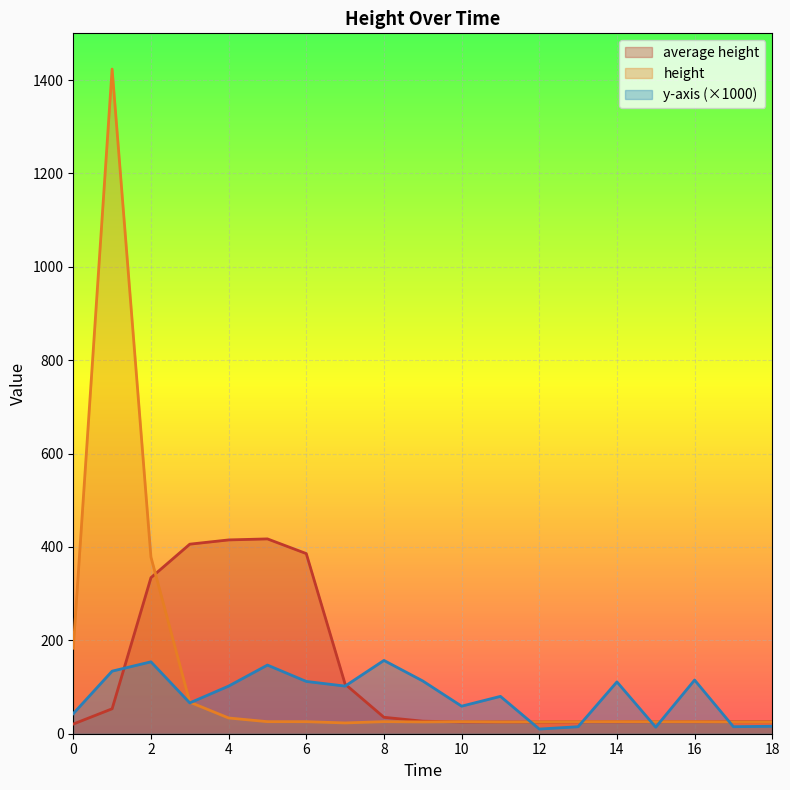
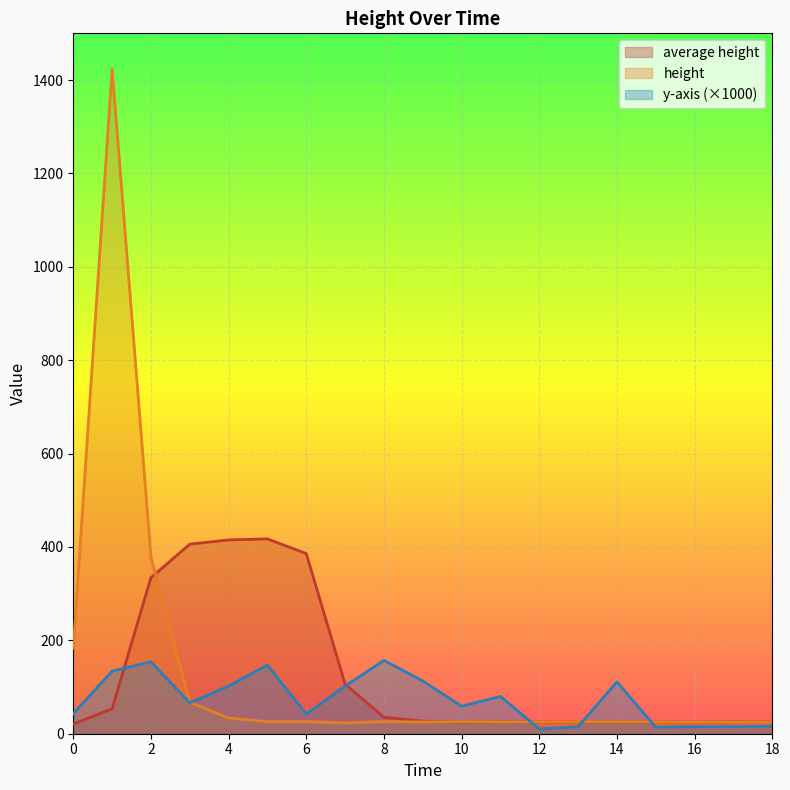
y-axis (×1000), 6: 110 -> 40
y-axis (×1000), 16: 120 -> 20
